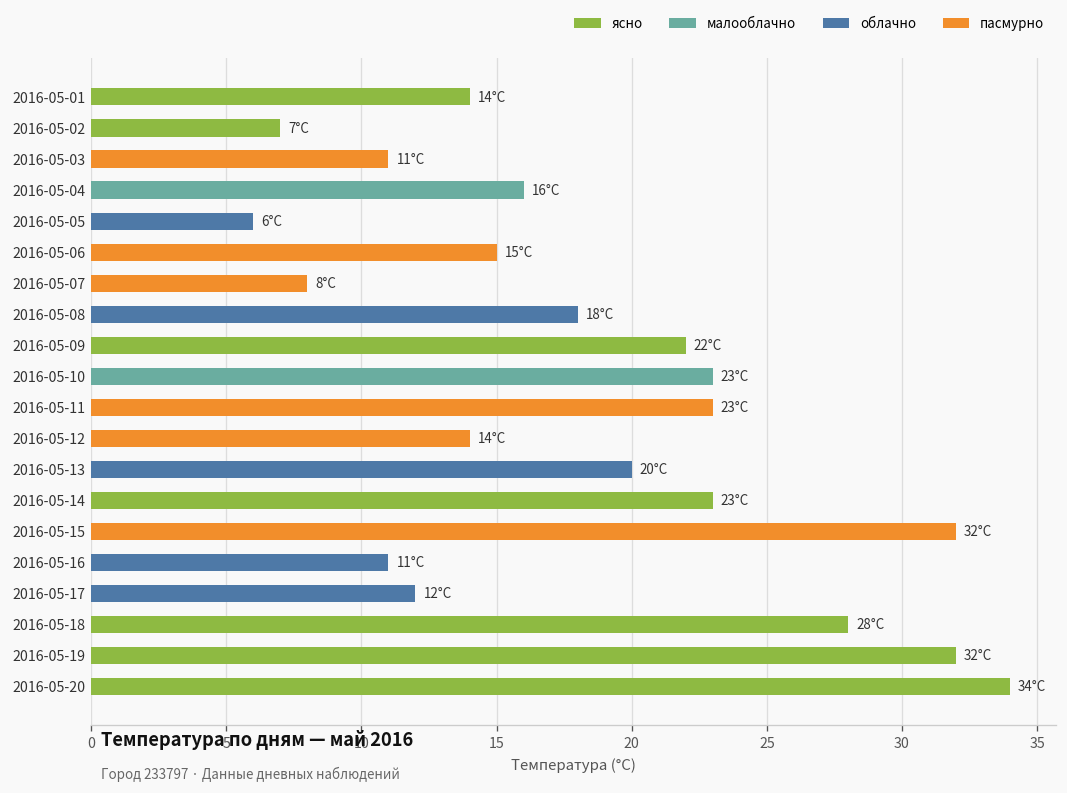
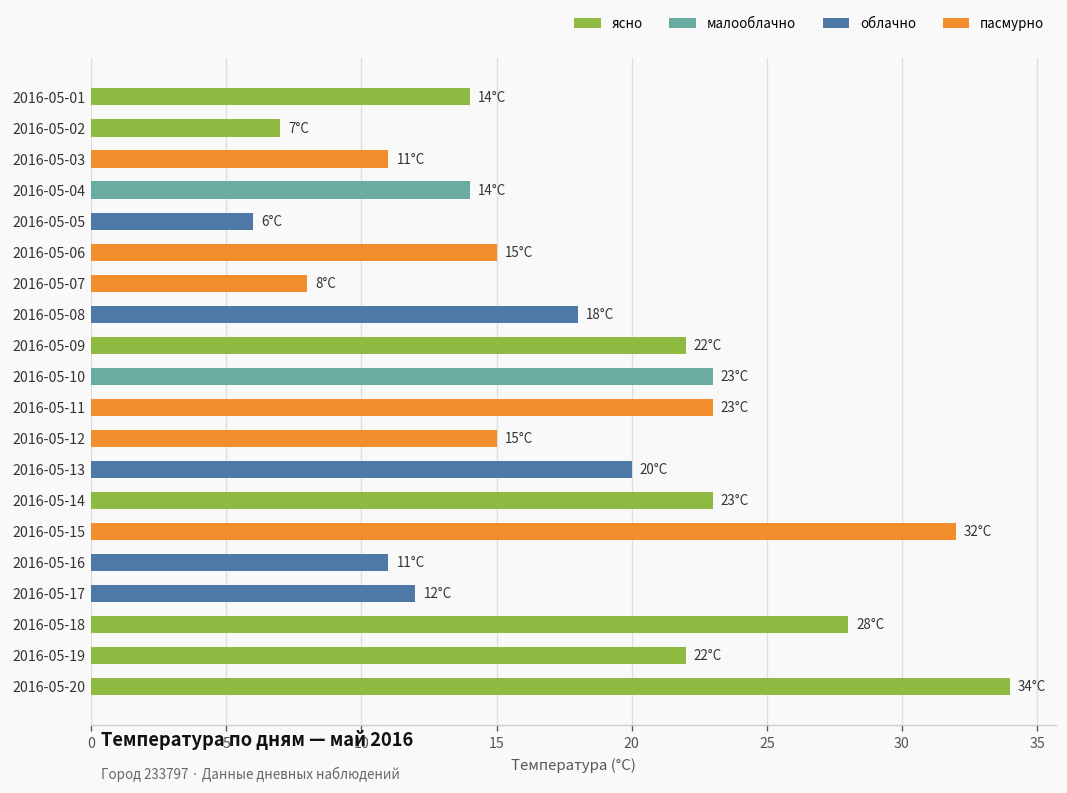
2016-05-04: 16°C -> 14°C
2016-05-12: 14°C -> 15°C
2016-05-19: 32°C -> 22°C
